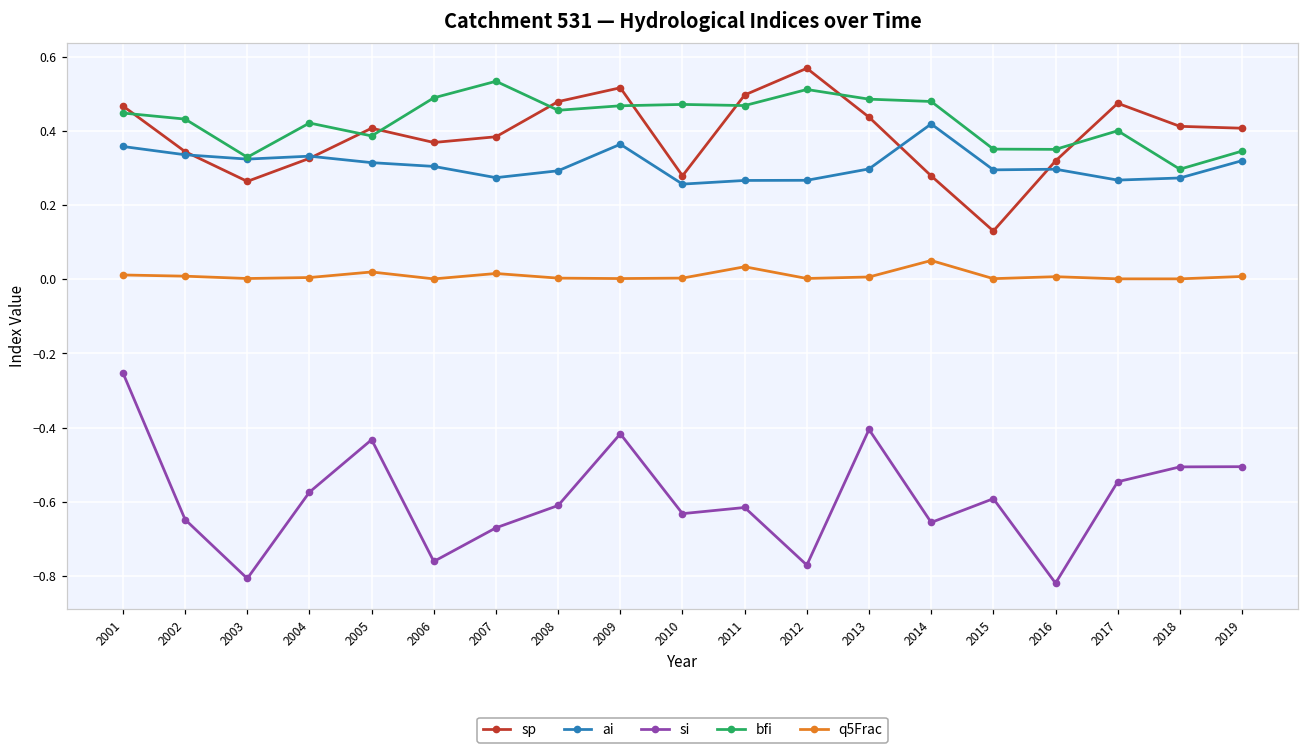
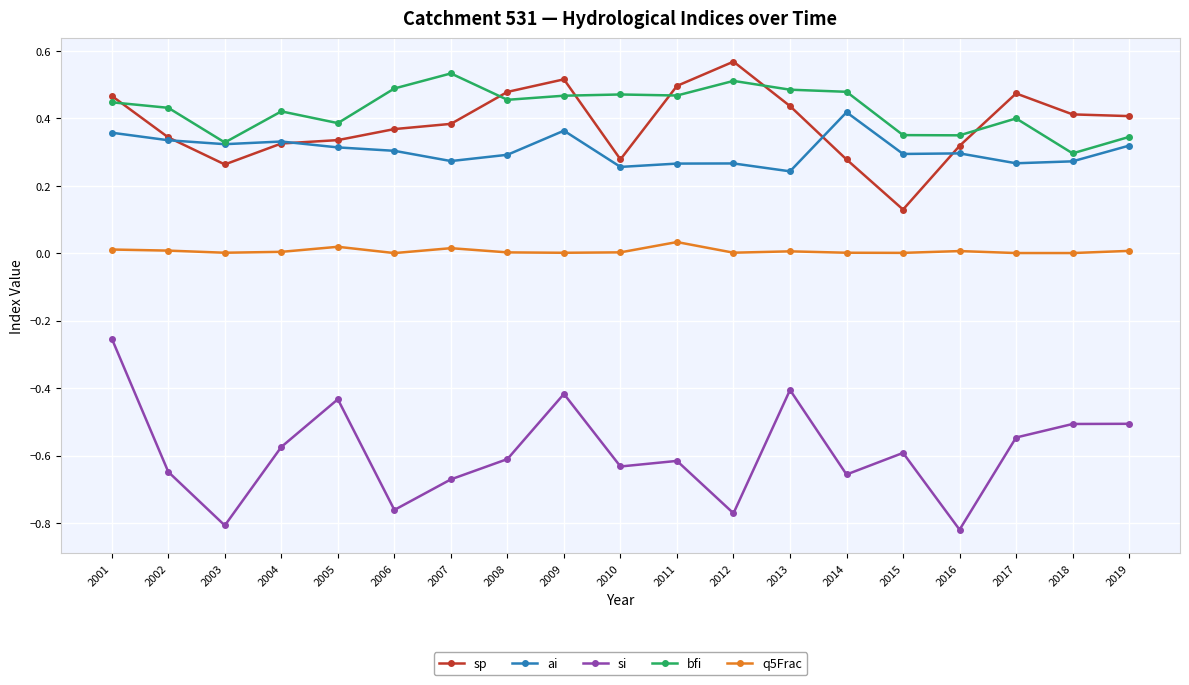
sp, 2005: 0.41 -> 0.34
ai, 2013: 0.30 -> 0.24
q5Frac, 2014: 0.05 -> 0.00
